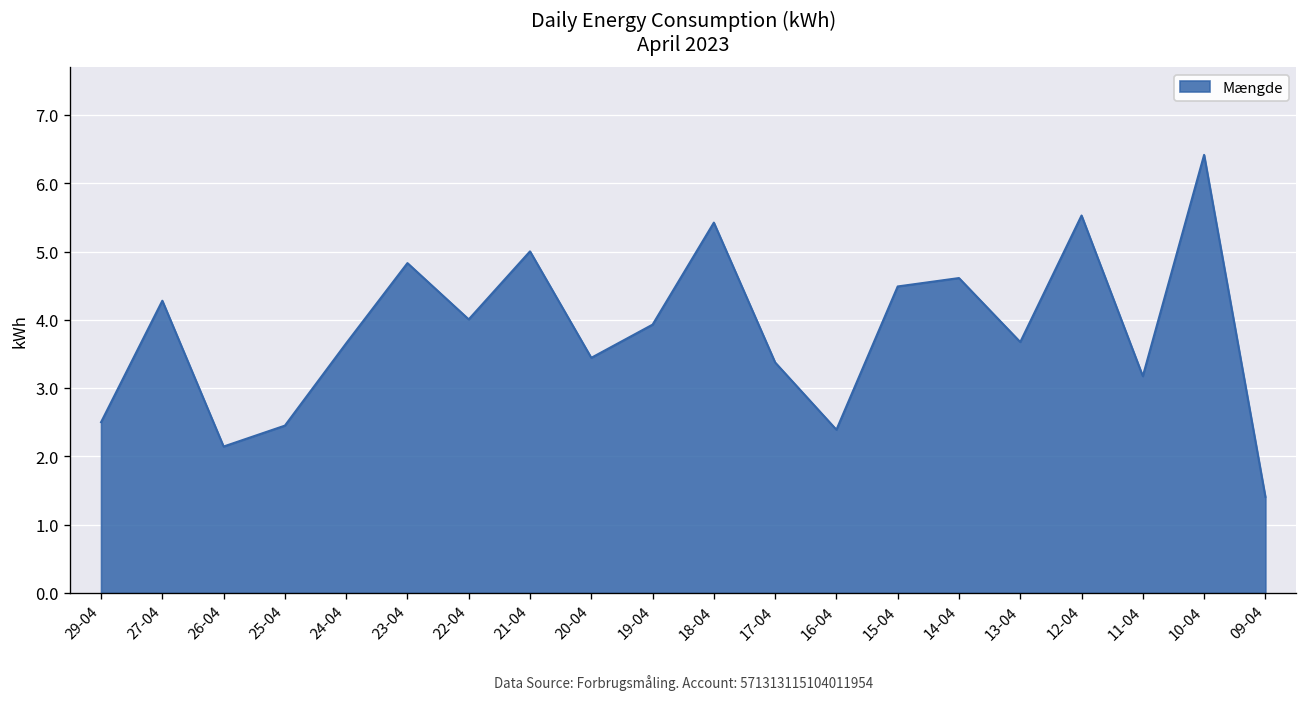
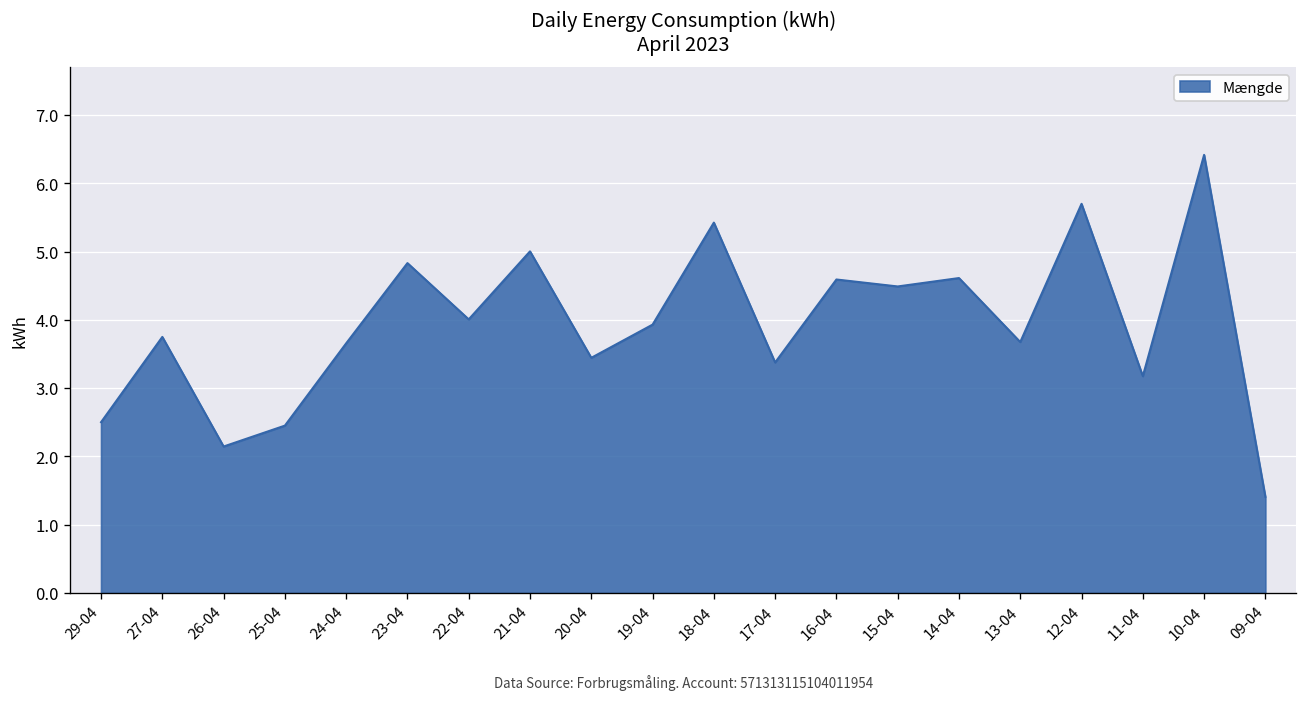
27-04: 4.3 -> 3.8
16-04: 2.4 -> 4.6
12-04: 5.5 -> 5.7
